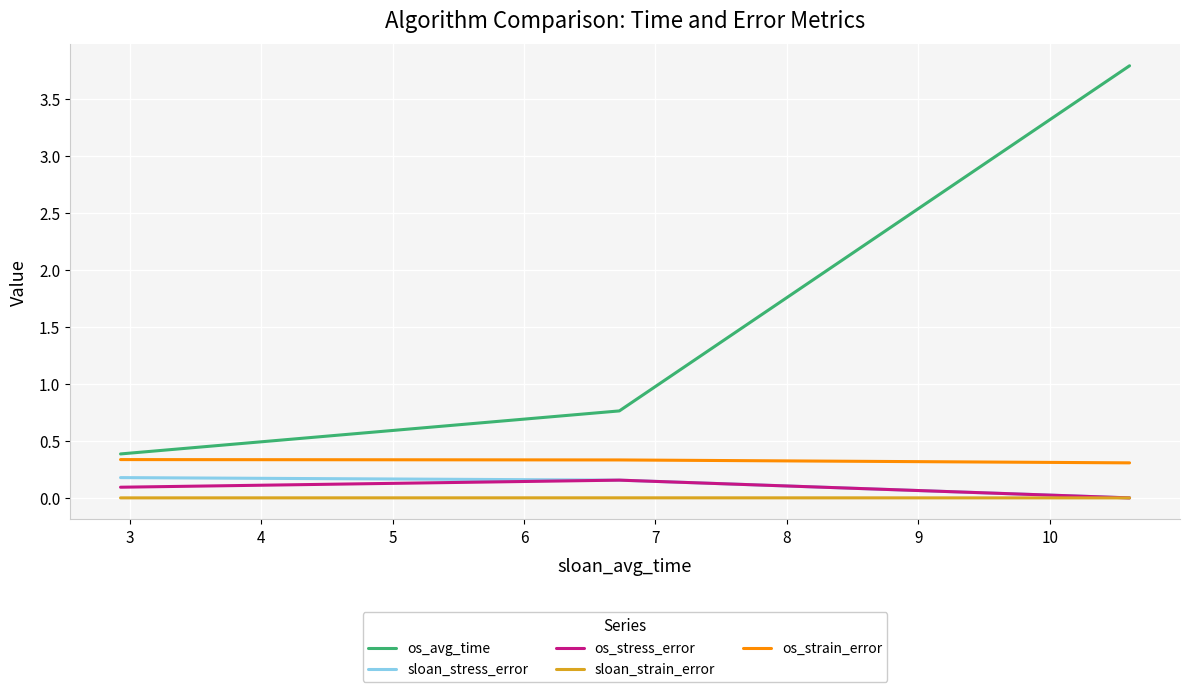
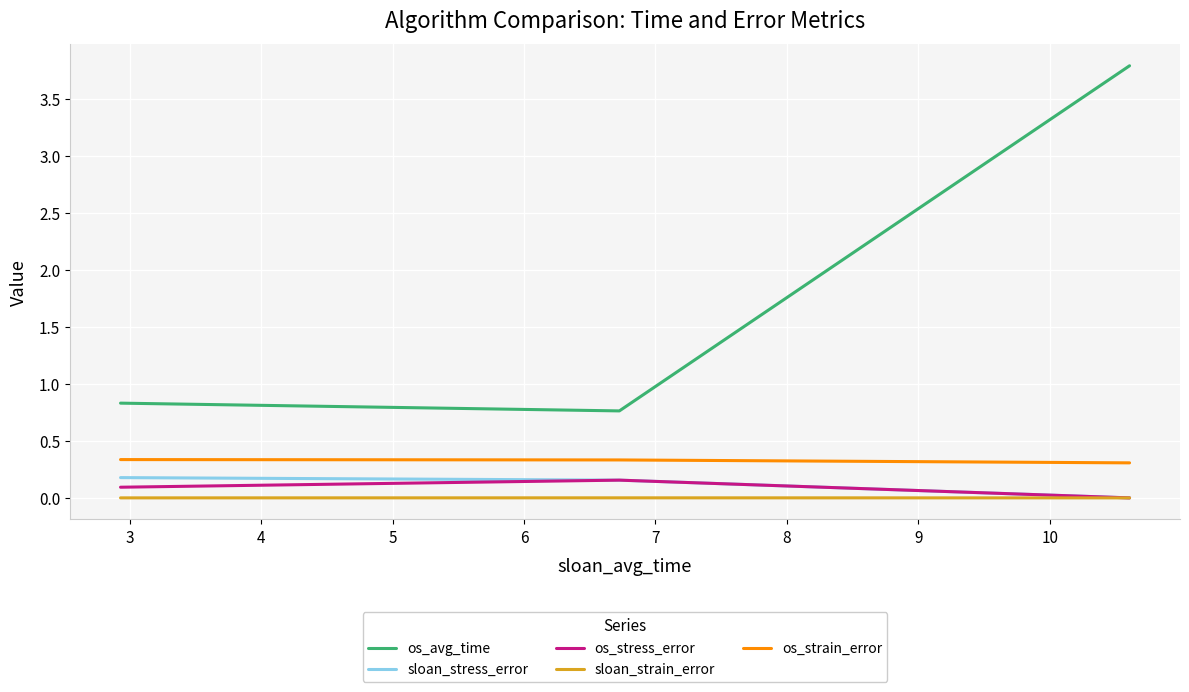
os_avg_time, 3: 0.39 -> 0.83
